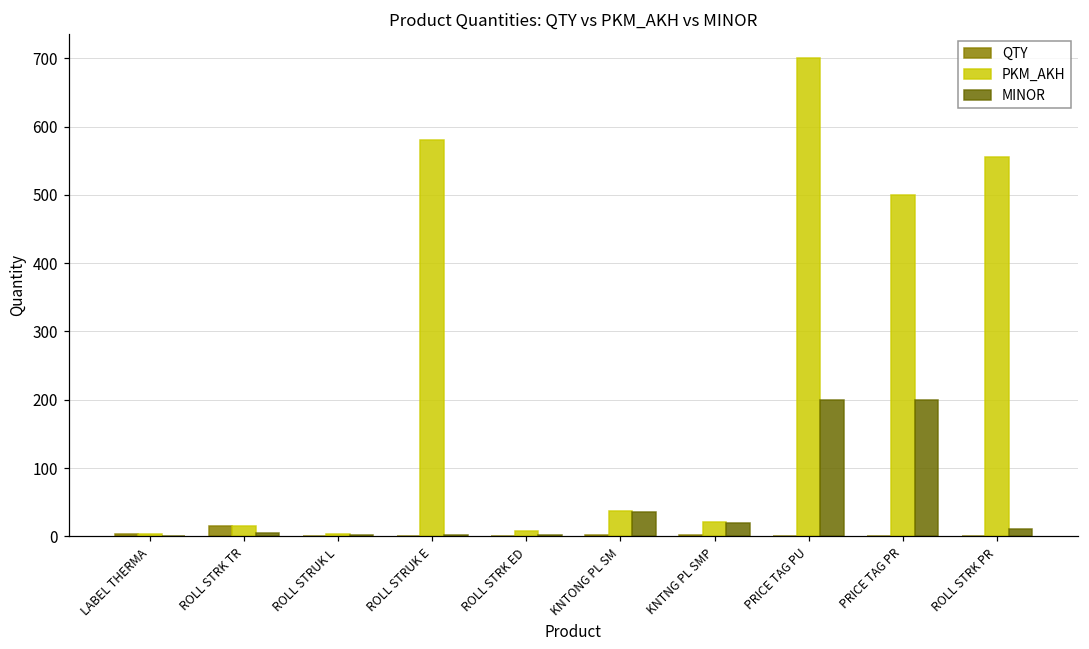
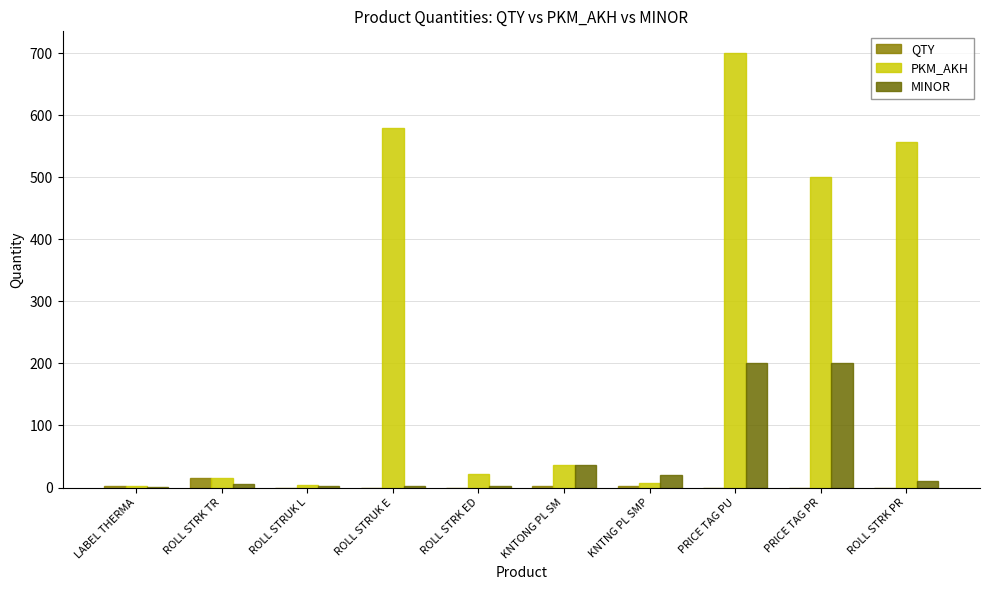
PKM_AKH, ROLL STRK ED: 10 -> 20
PKM_AKH, KNTNG PL SMP: 20 -> 10
